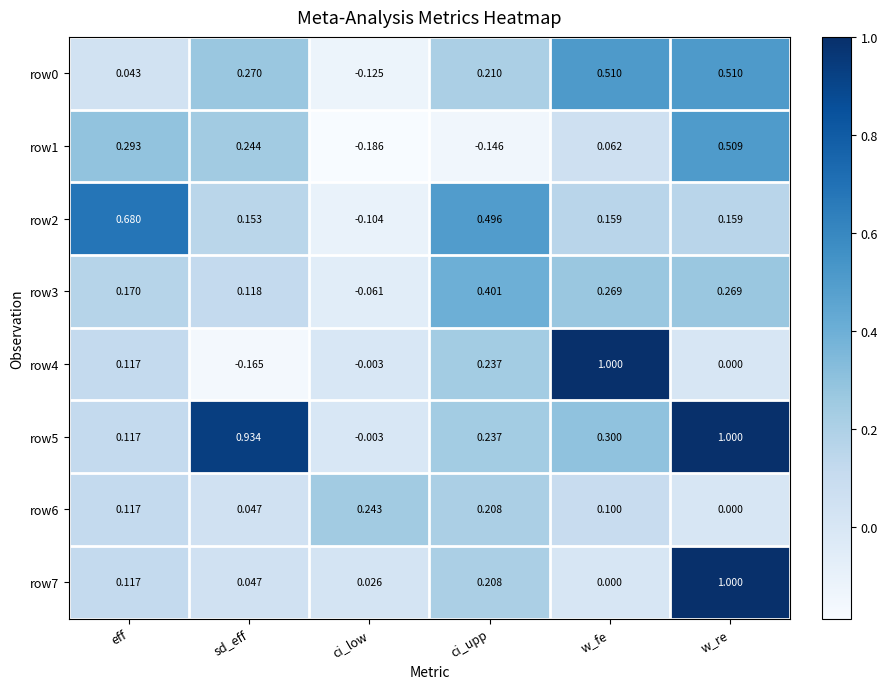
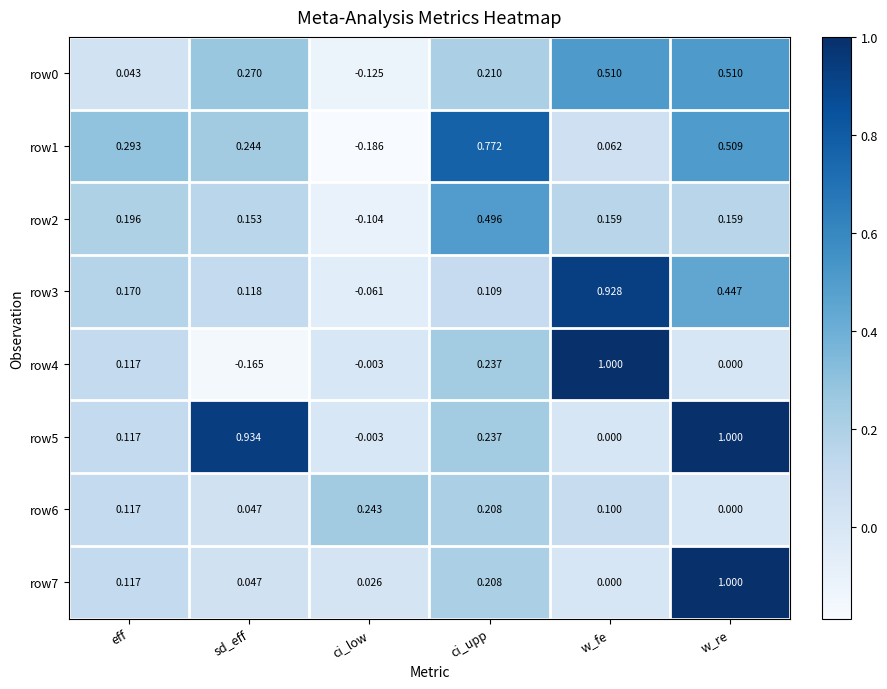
row1, ci_upp: -0.146 -> 0.772
row2, eff: 0.680 -> 0.196
row3, ci_upp: 0.401 -> 0.109
row3, w_fe: 0.269 -> 0.928
row3, w_re: 0.269 -> 0.447
row5, w_fe: 0.300 -> 0.000
